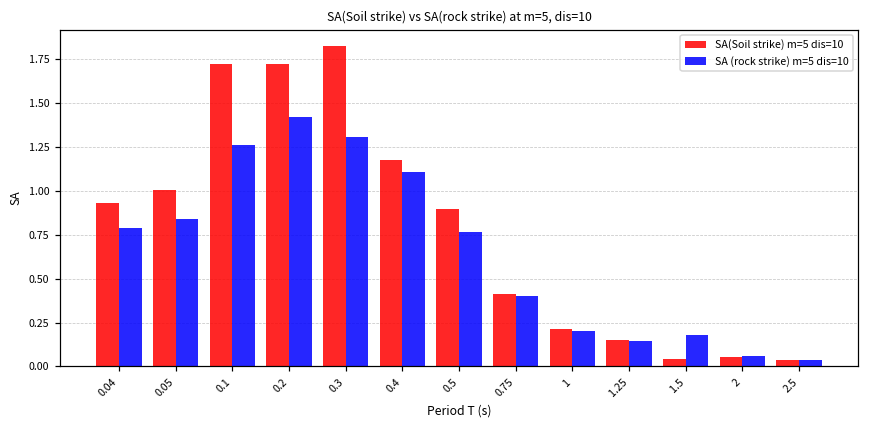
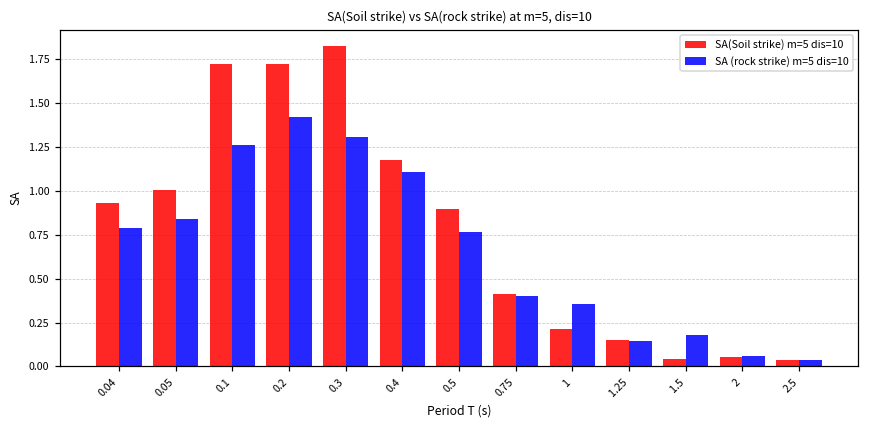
SA (rock strike) m=5 dis=10, 1: 0.20 -> 0.36
